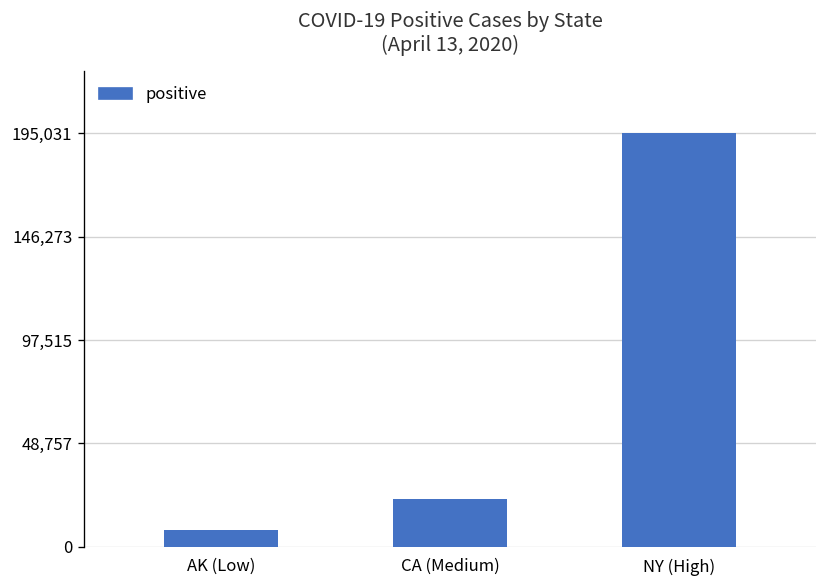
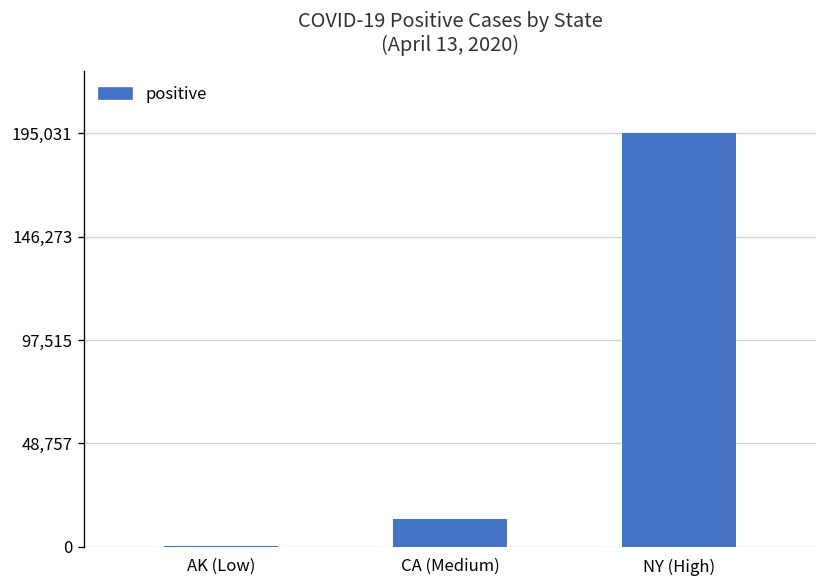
AK (Low): 8,000 -> 0
CA (Medium): 22,000 -> 13,000
